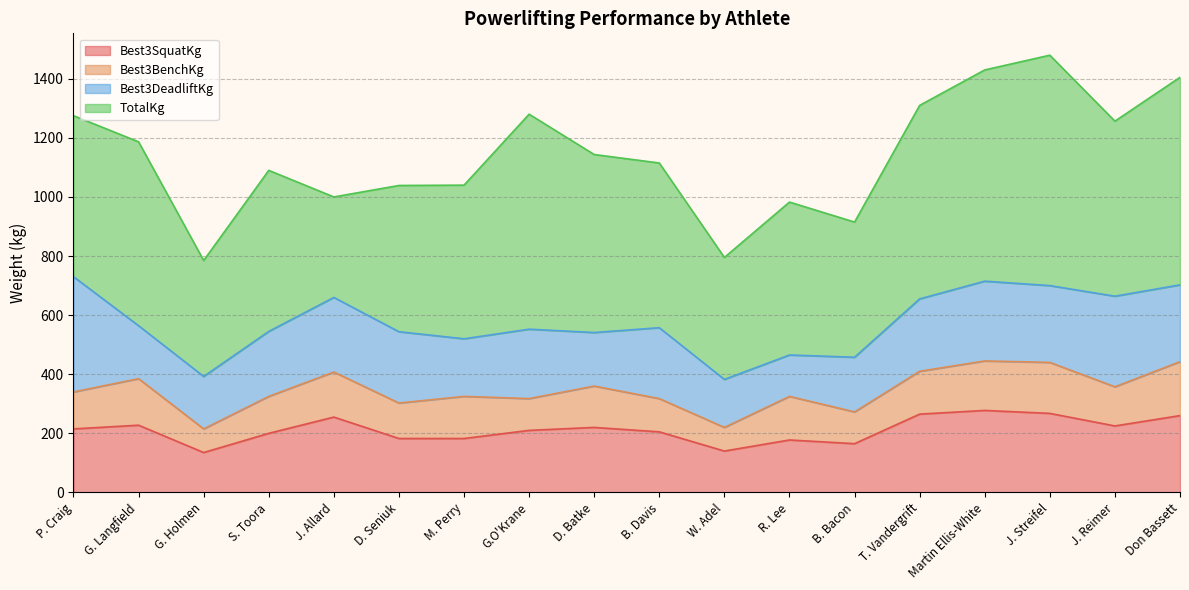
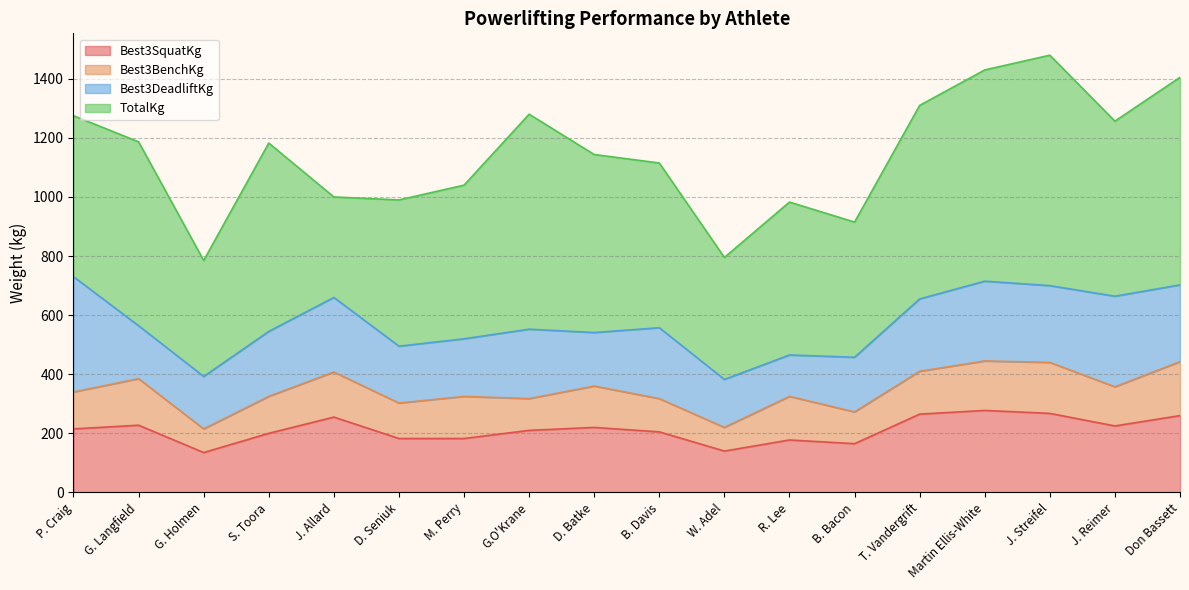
TotalKg, S. Toora: 550 -> 640
Best3DeadliftKg, D. Seniuk: 240 -> 190
